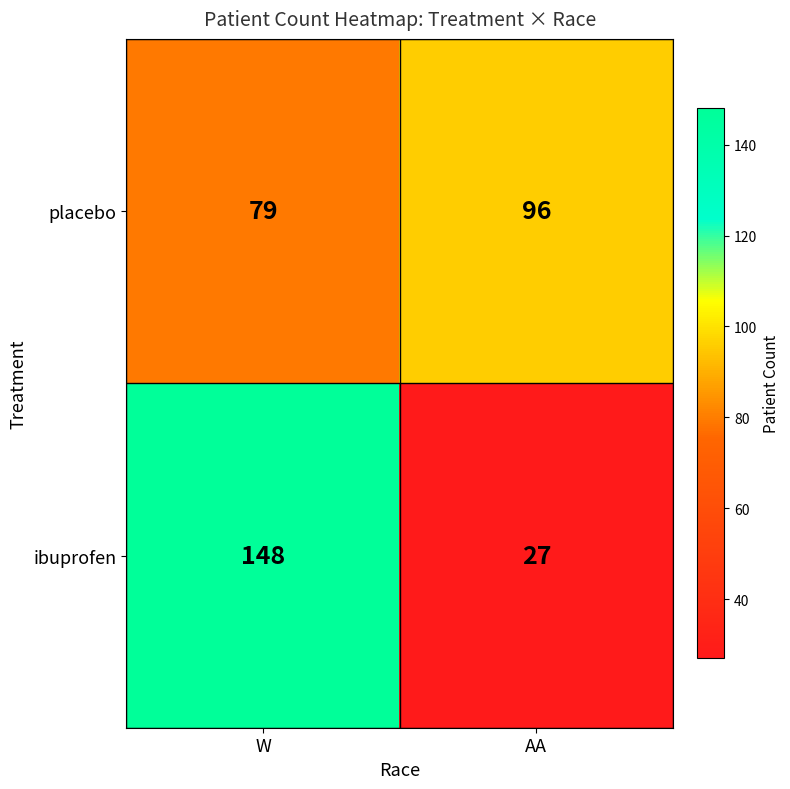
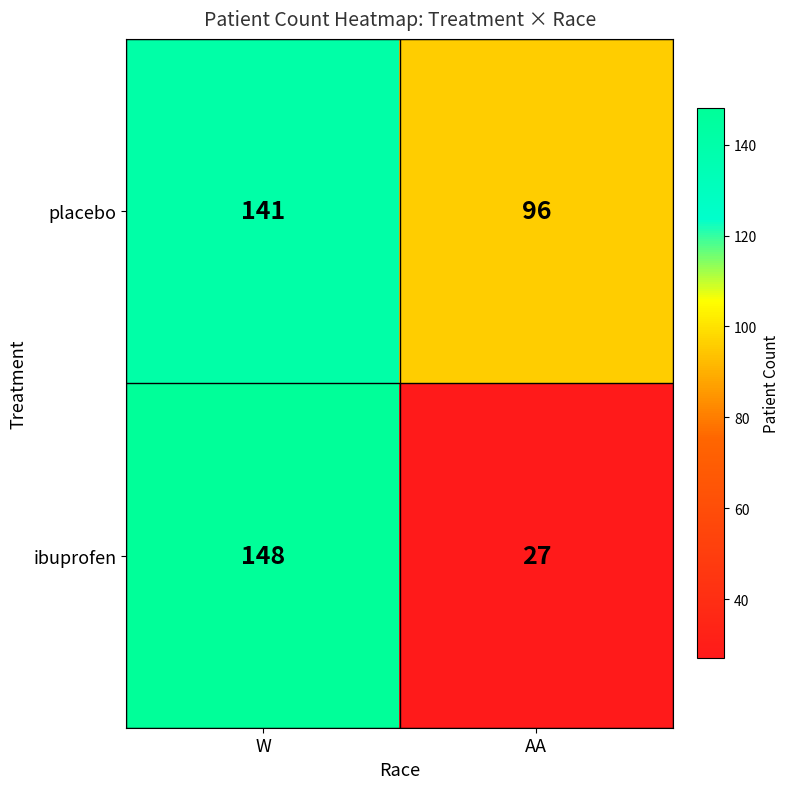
placebo, W: 79 -> 141
